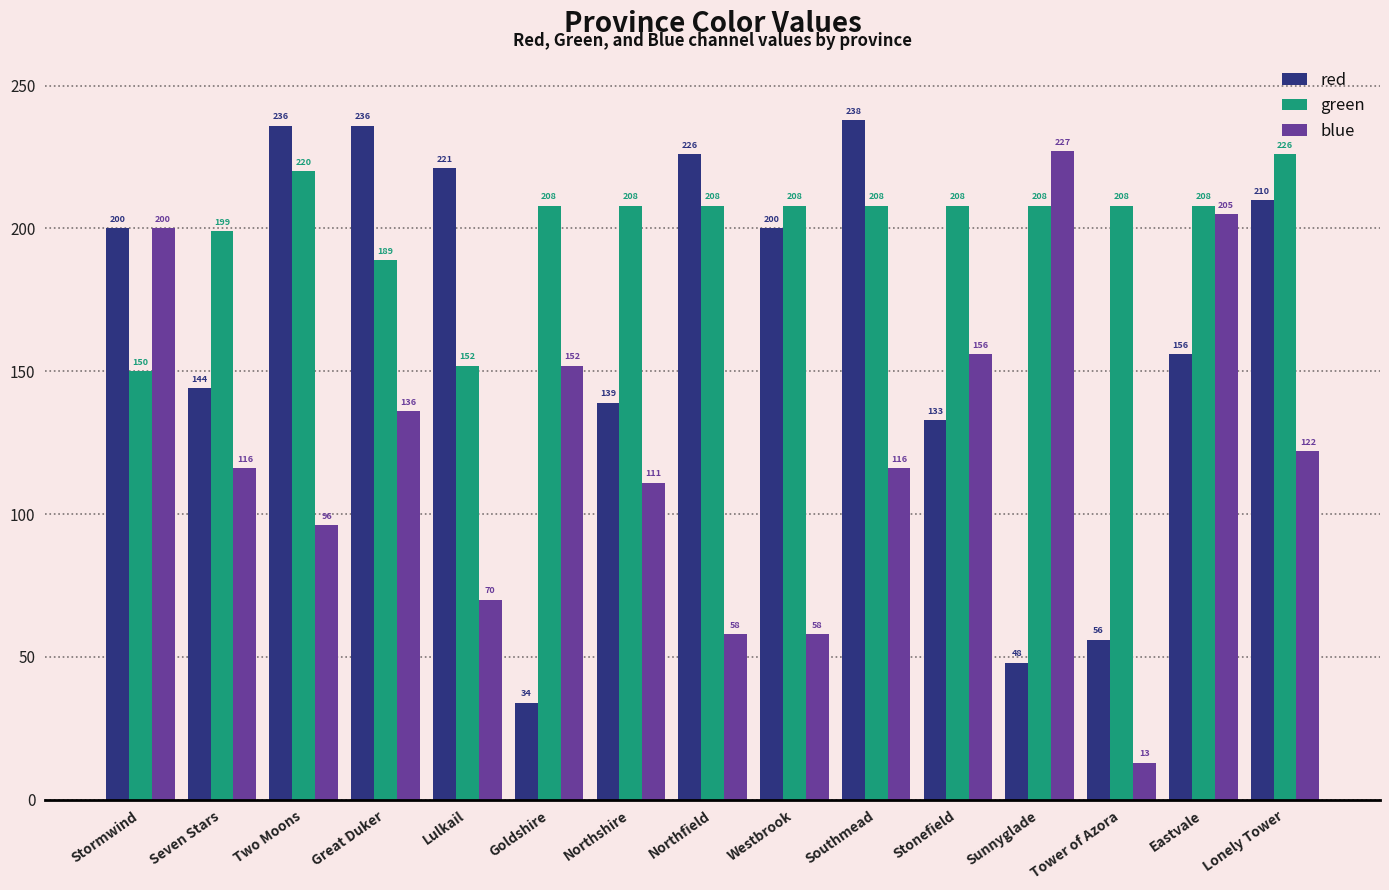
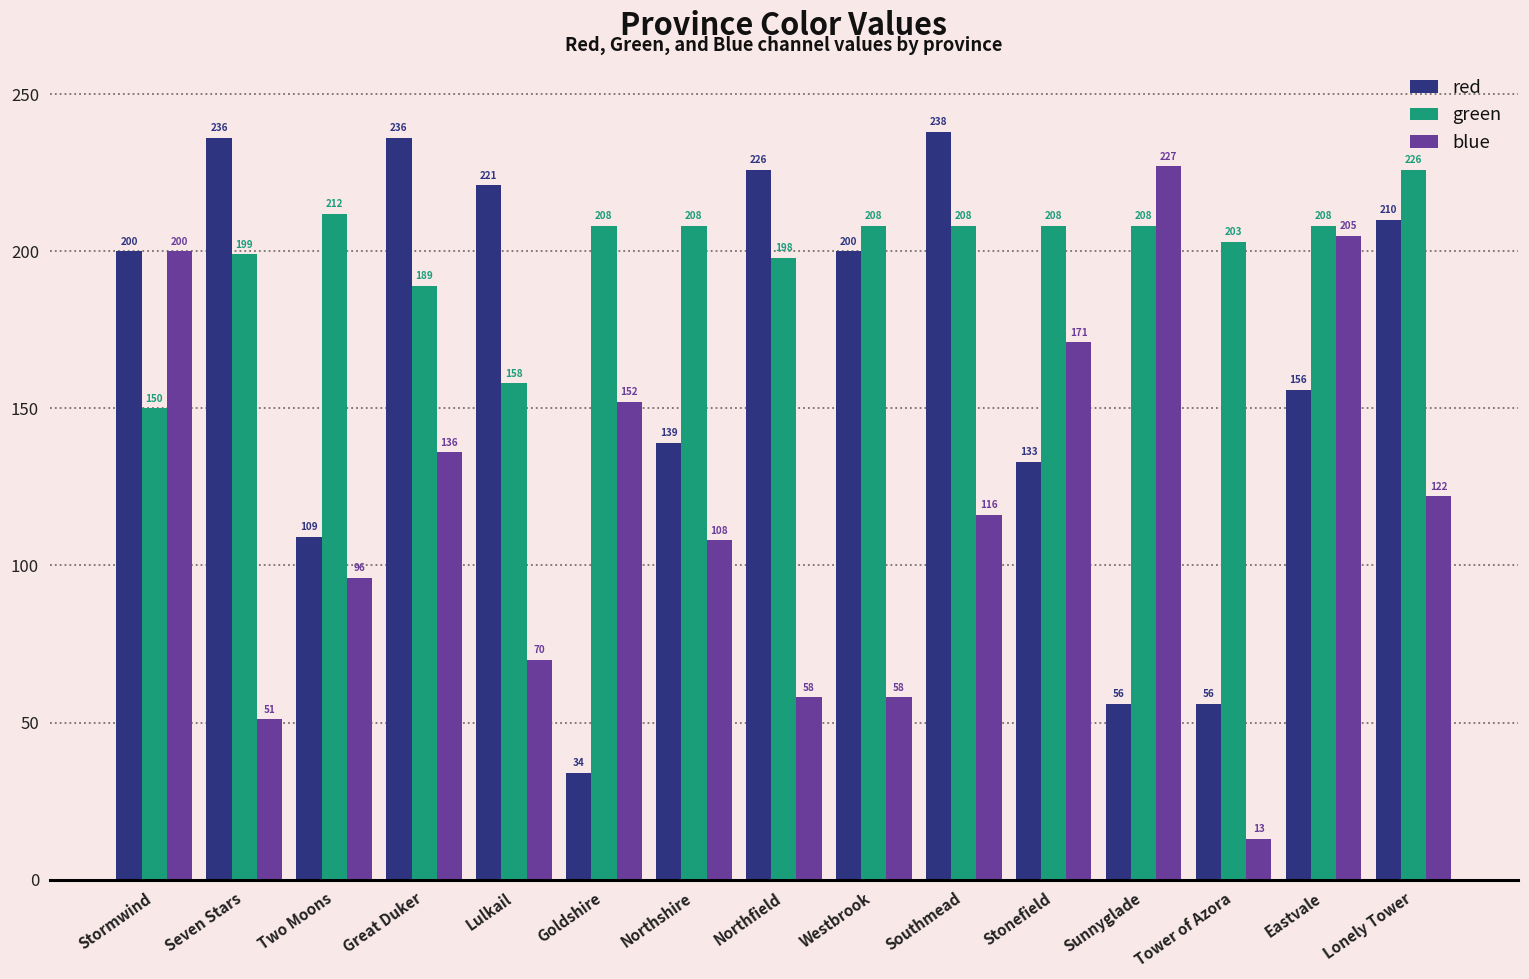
red, Seven Stars: 144 -> 236
blue, Seven Stars: 116 -> 51
red, Two Moons: 236 -> 109
green, Two Moons: 220 -> 212
green, Lulkail: 152 -> 158
blue, Northshire: 111 -> 108
green, Northfield: 208 -> 198
blue, Stonefield: 156 -> 171
red, Sunnyglade: 48 -> 56
green, Tower of Azora: 208 -> 203
